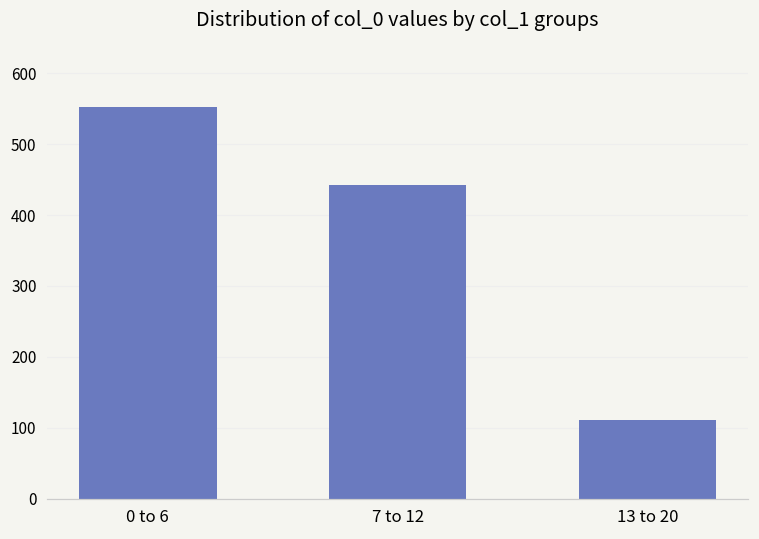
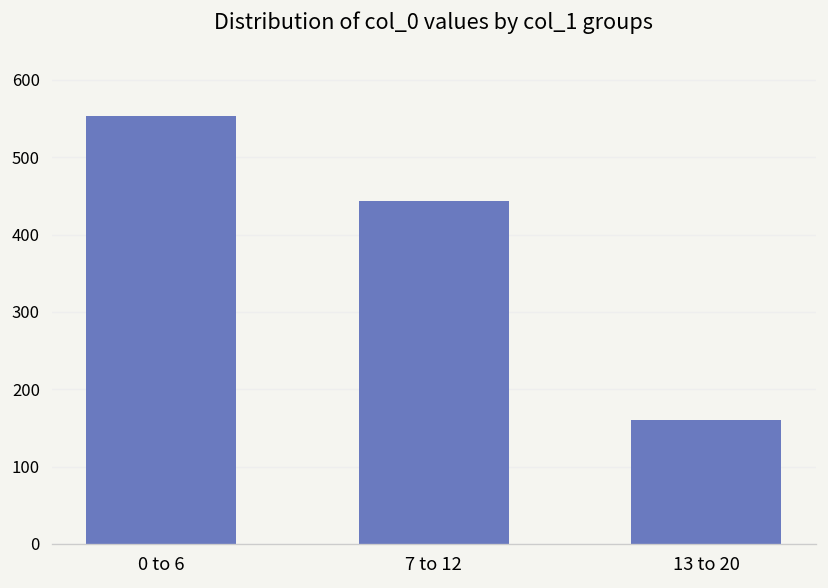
13 to 20: 110 -> 160
